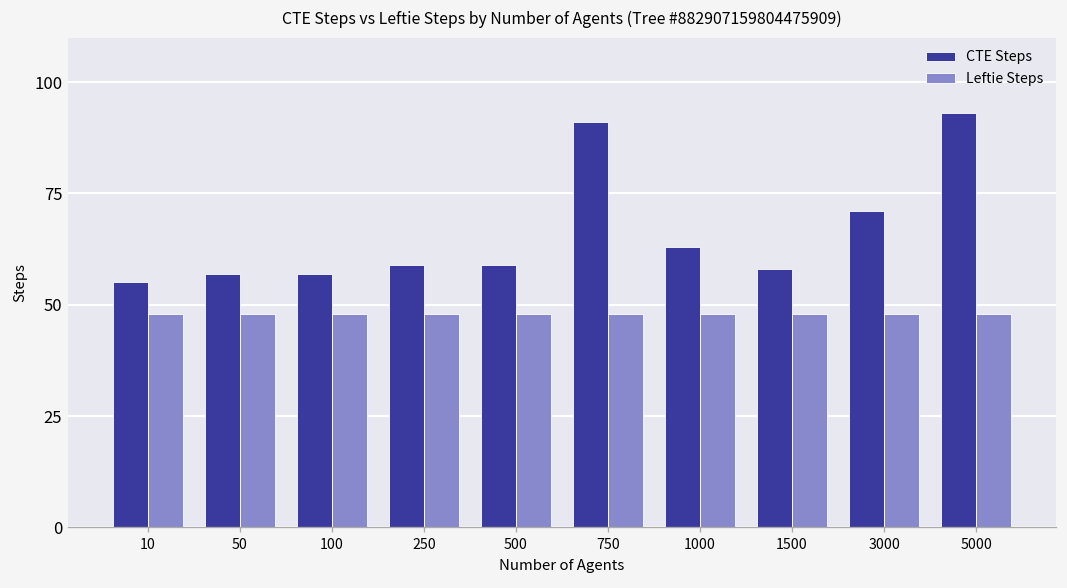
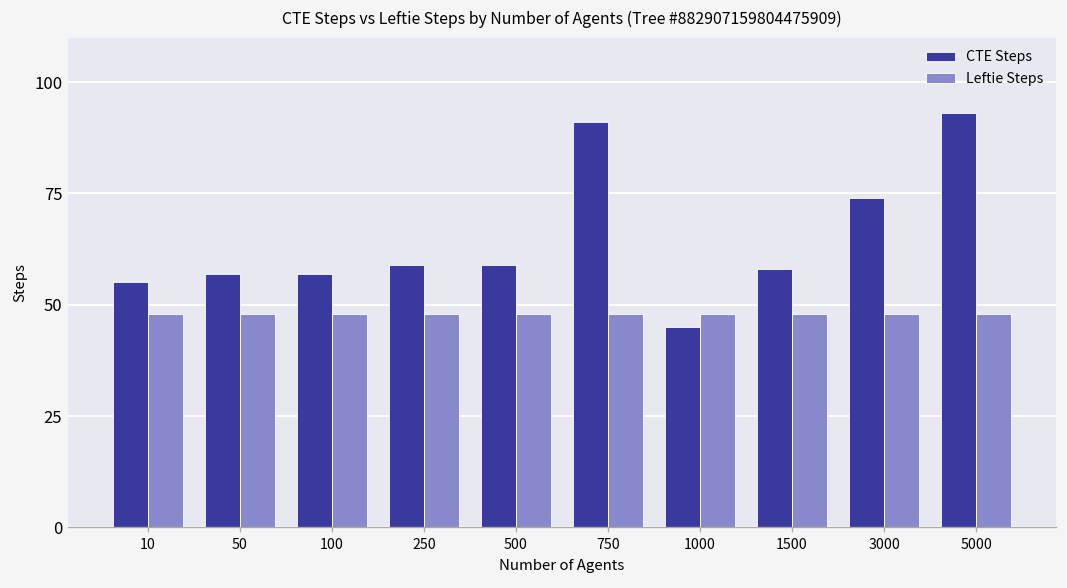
CTE Steps, 1000: 63 -> 45
CTE Steps, 3000: 71 -> 74
